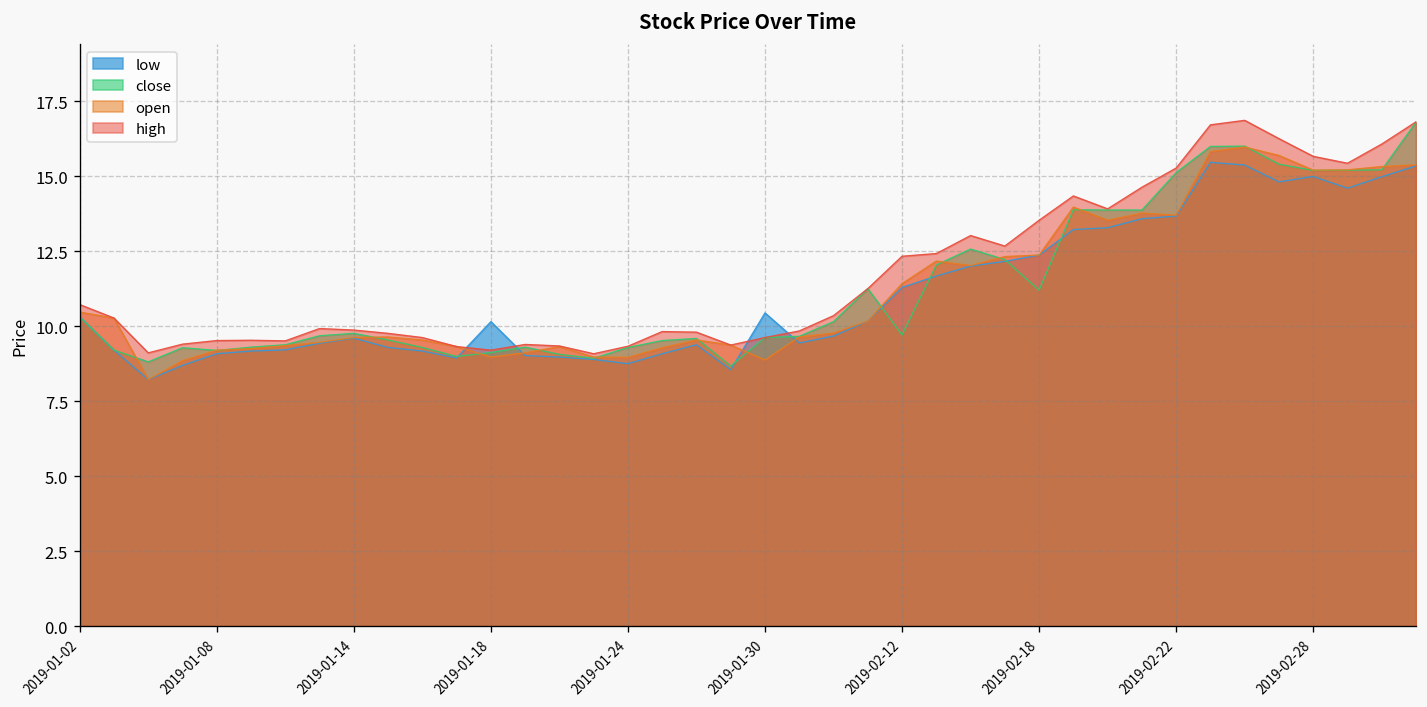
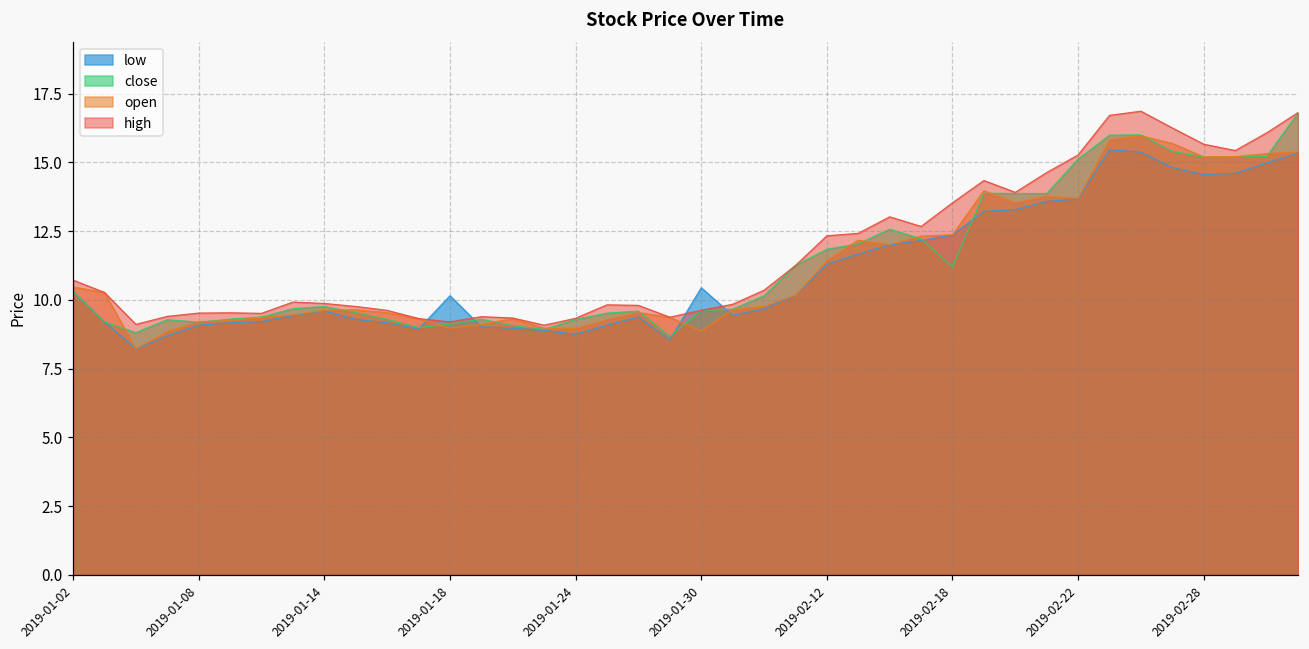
close, 2019-02-12: 9.7 -> 11.8
low, 2019-02-28: 15.0 -> 14.6
